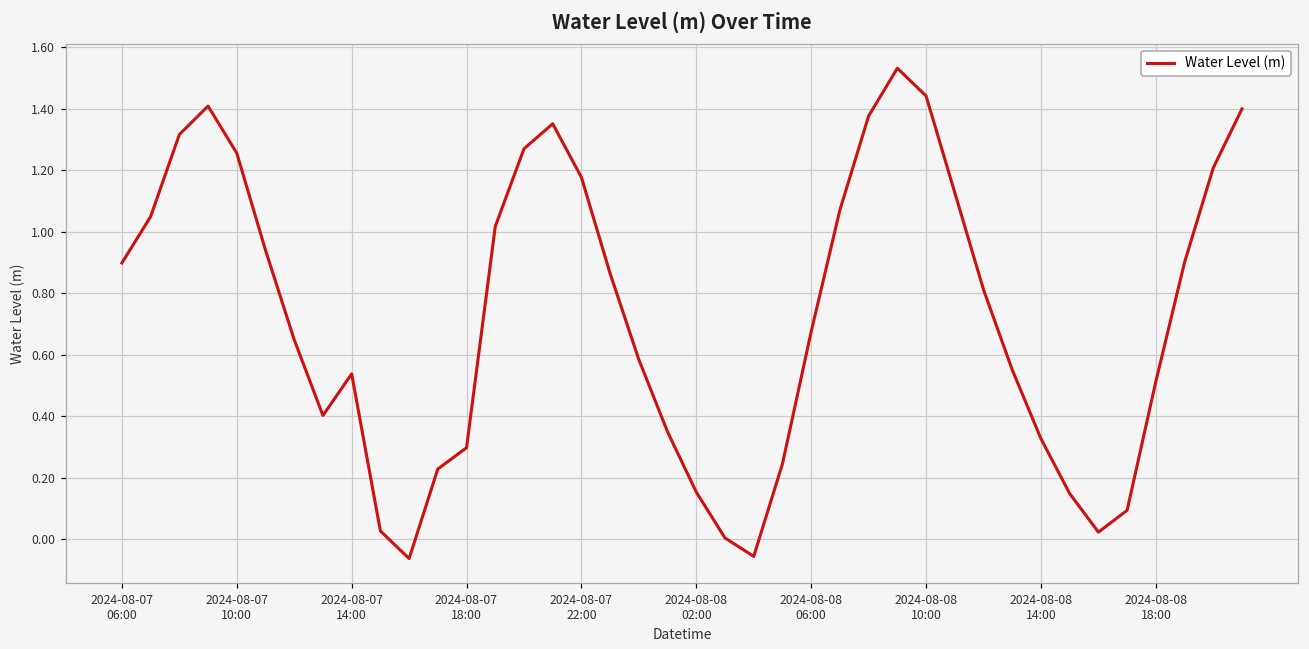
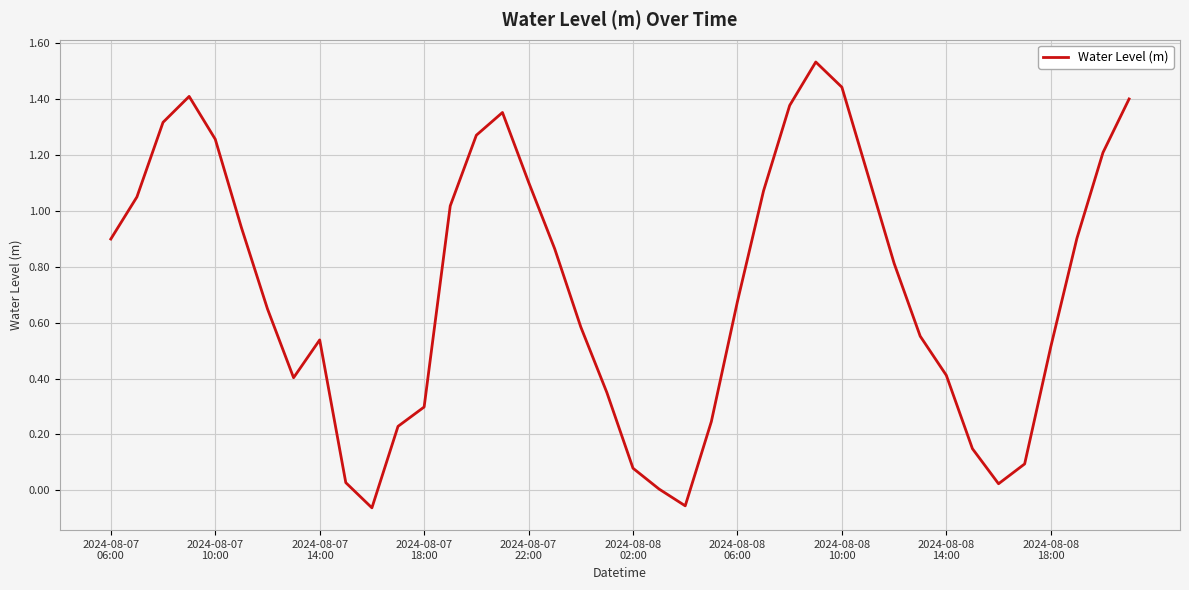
2024-08-07 22:00: 1.18 -> 1.10
2024-08-08 02:00: 0.15 -> 0.08
2024-08-08 14:00: 0.33 -> 0.41
